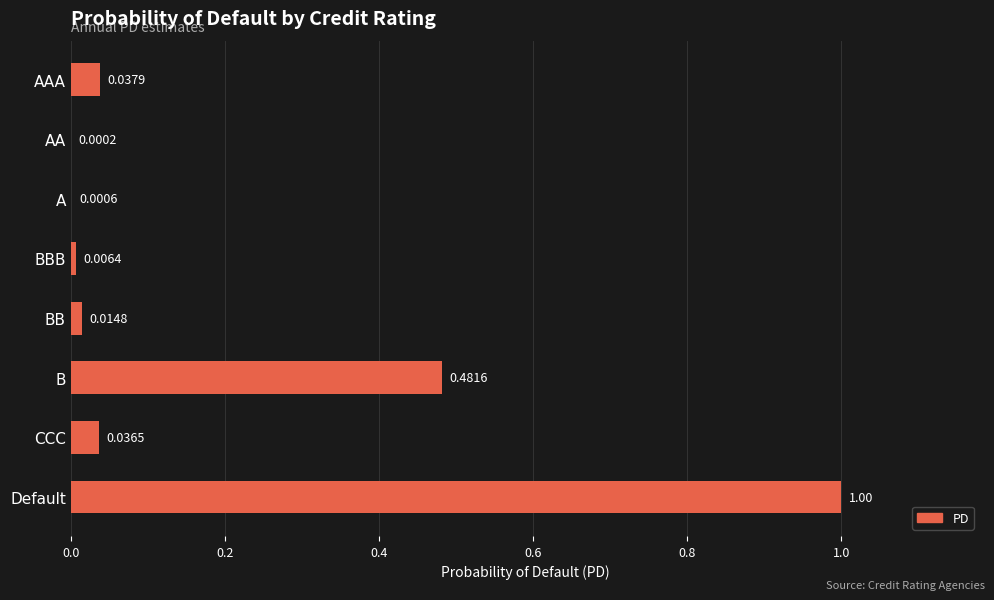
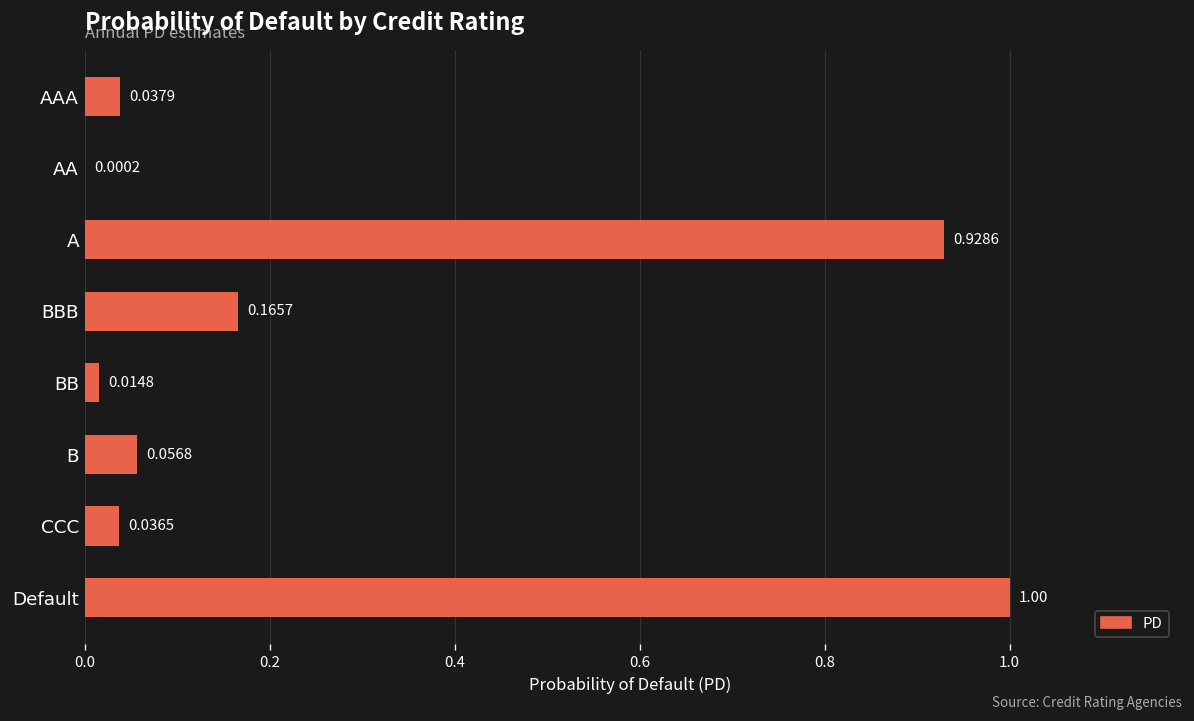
A: 0.0006 -> 0.9286
BBB: 0.0064 -> 0.1657
B: 0.4816 -> 0.0568
